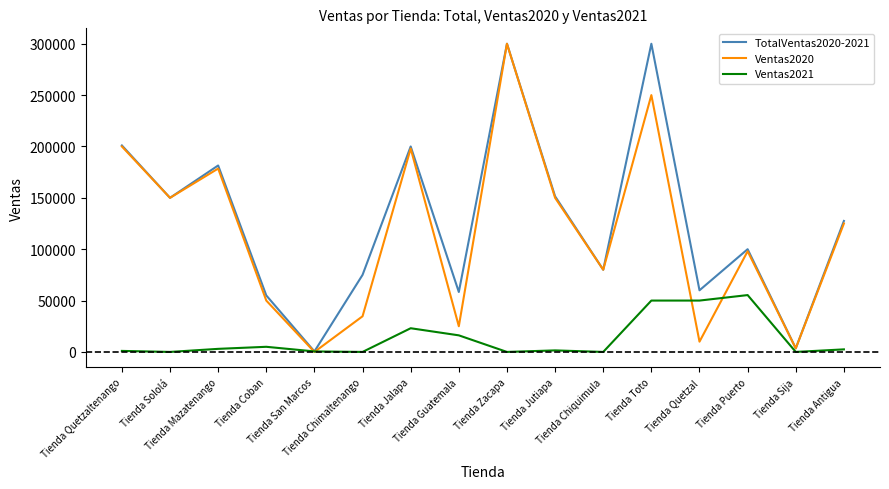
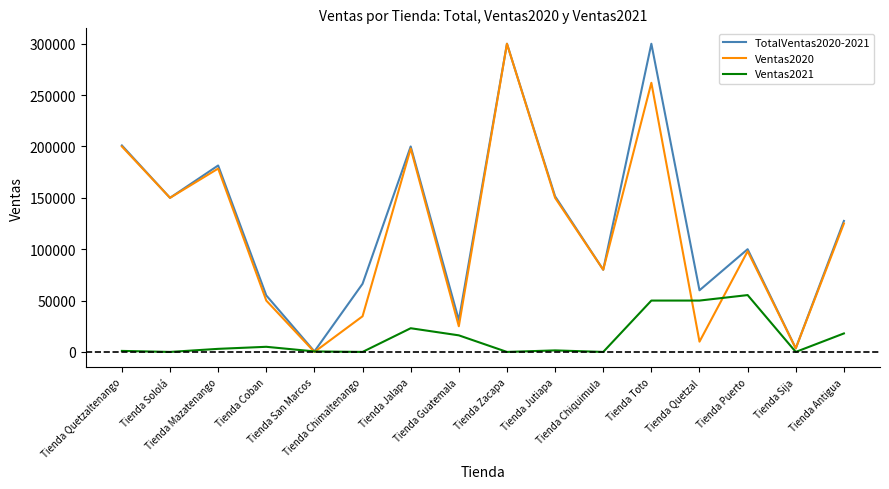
TotalVentas2020-2021, Tienda Chimaltenango: 75000 -> 66000
TotalVentas2020-2021, Tienda Guatemala: 58000 -> 31000
Ventas2020, Tienda Toto: 250000 -> 262000
Ventas2021, Tienda Antigua: 3000 -> 18000
